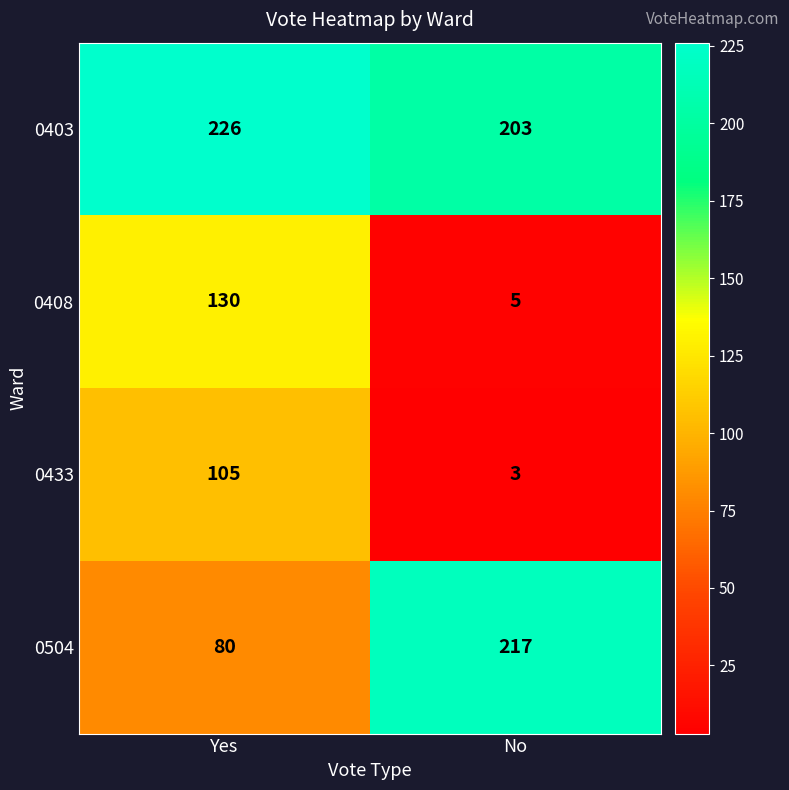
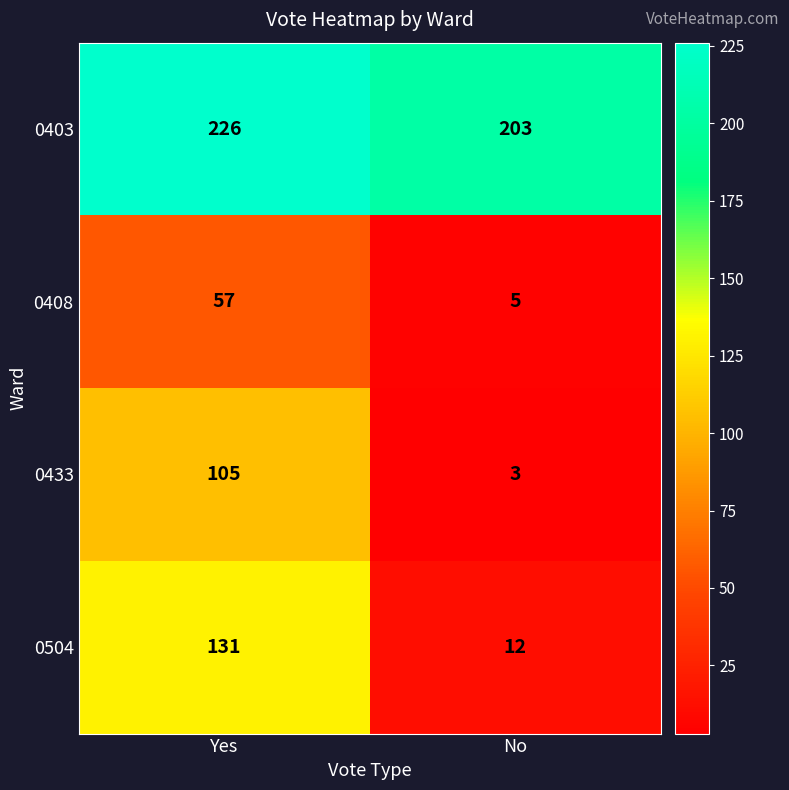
0408, Yes: 130 -> 57
0504, Yes: 80 -> 131
0504, No: 217 -> 12
